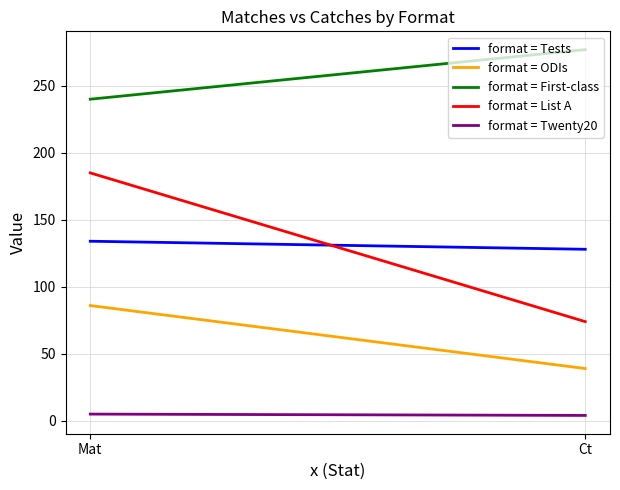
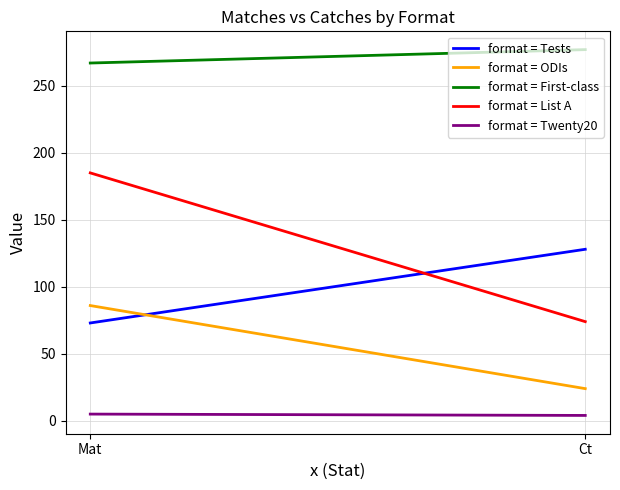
format = Tests, Mat: 134 -> 73
format = First-class, Mat: 240 -> 267
format = ODIs, Ct: 39 -> 24
